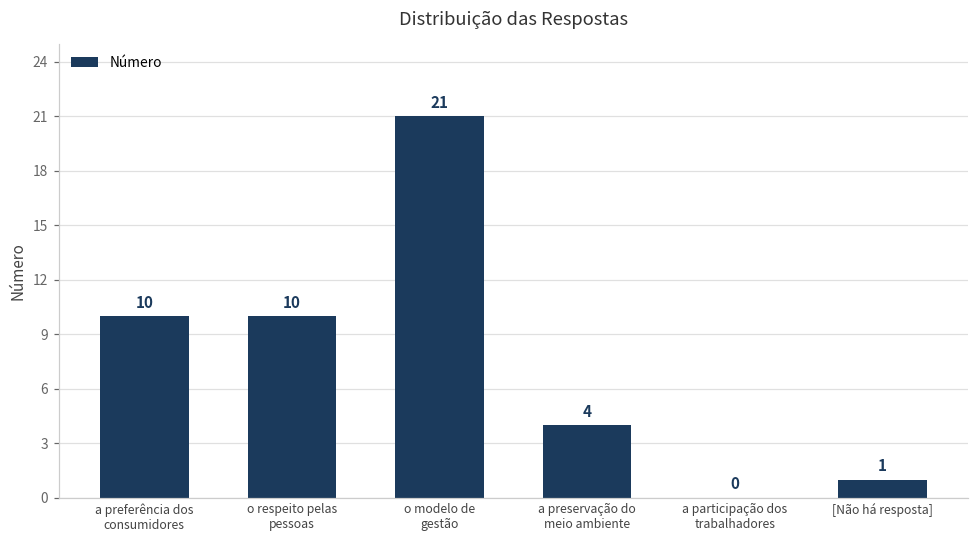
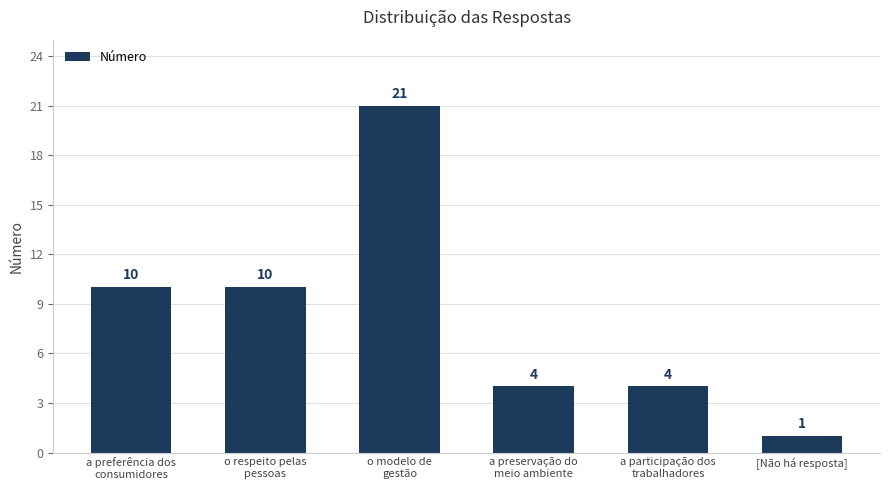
a participação dos trabalhadores: 0 -> 4
